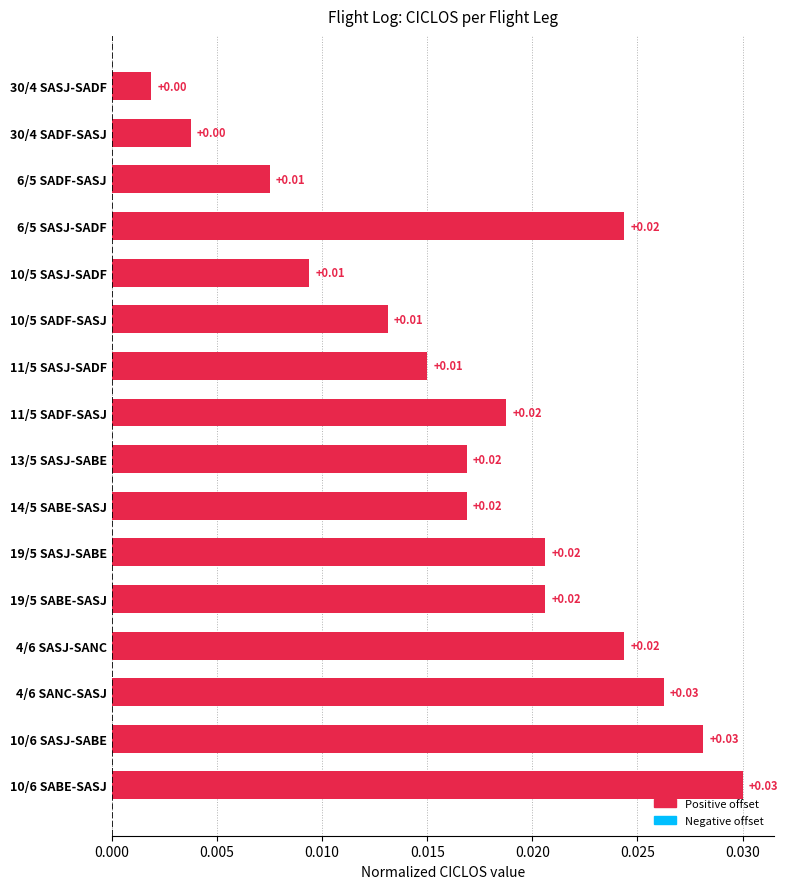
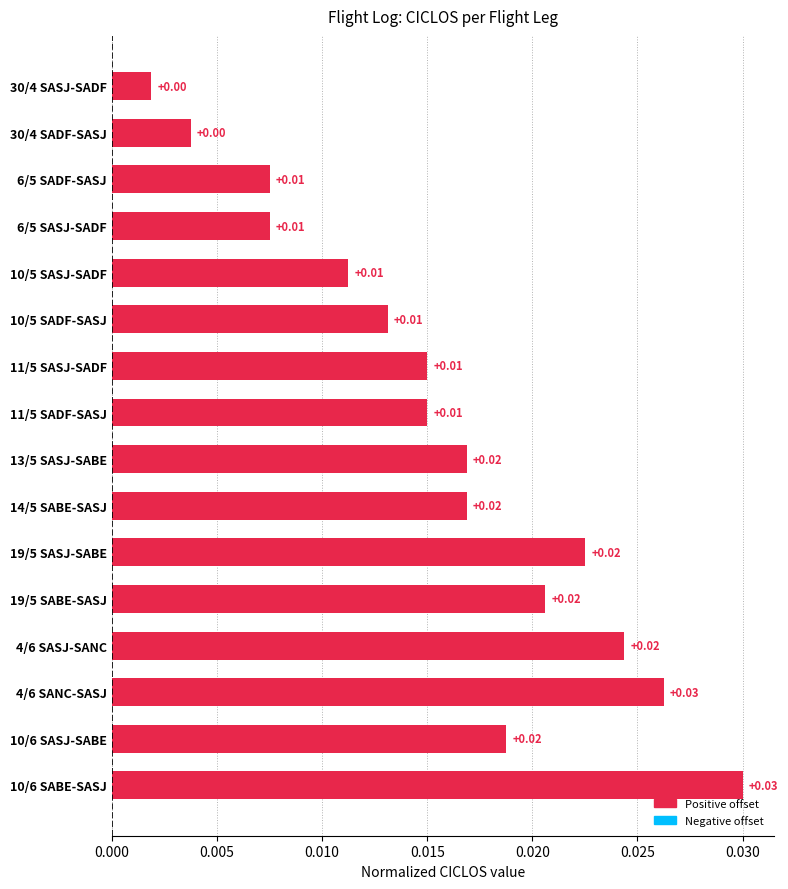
6/5 SASJ-SADF: +0.02 -> +0.01
10/5 SASJ-SADF: 0.0094 -> 0.0113
11/5 SADF-SASJ: +0.02 -> +0.01
19/5 SASJ-SABE: 0.0206 -> 0.0225
10/6 SASJ-SABE: +0.03 -> +0.02
